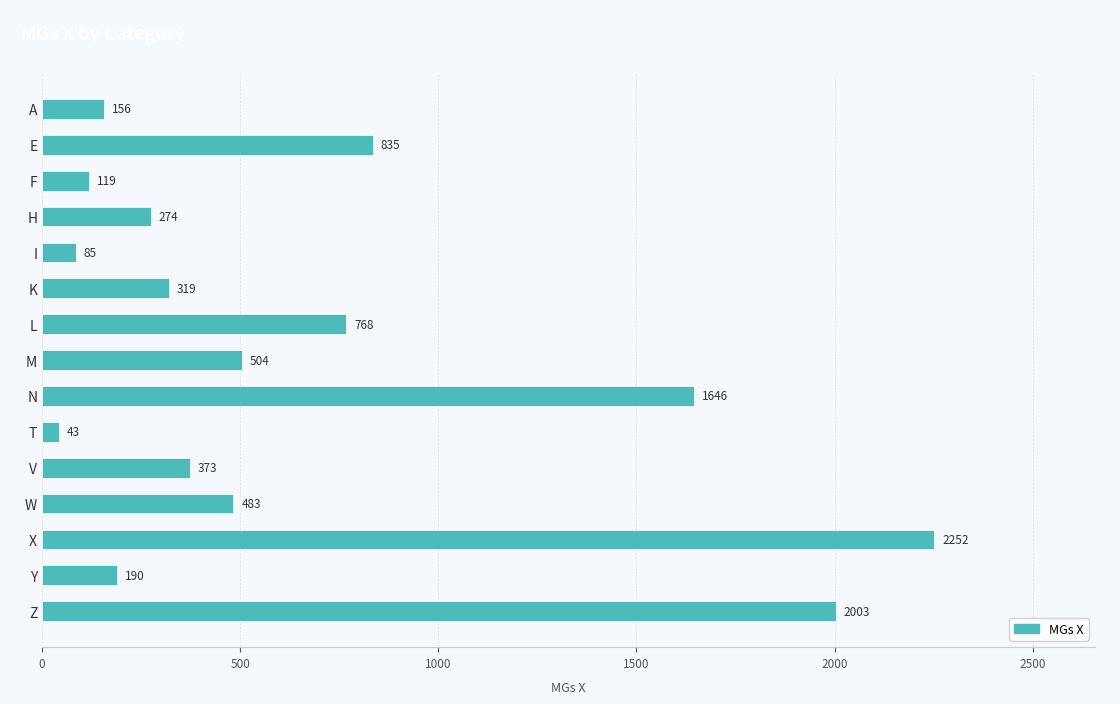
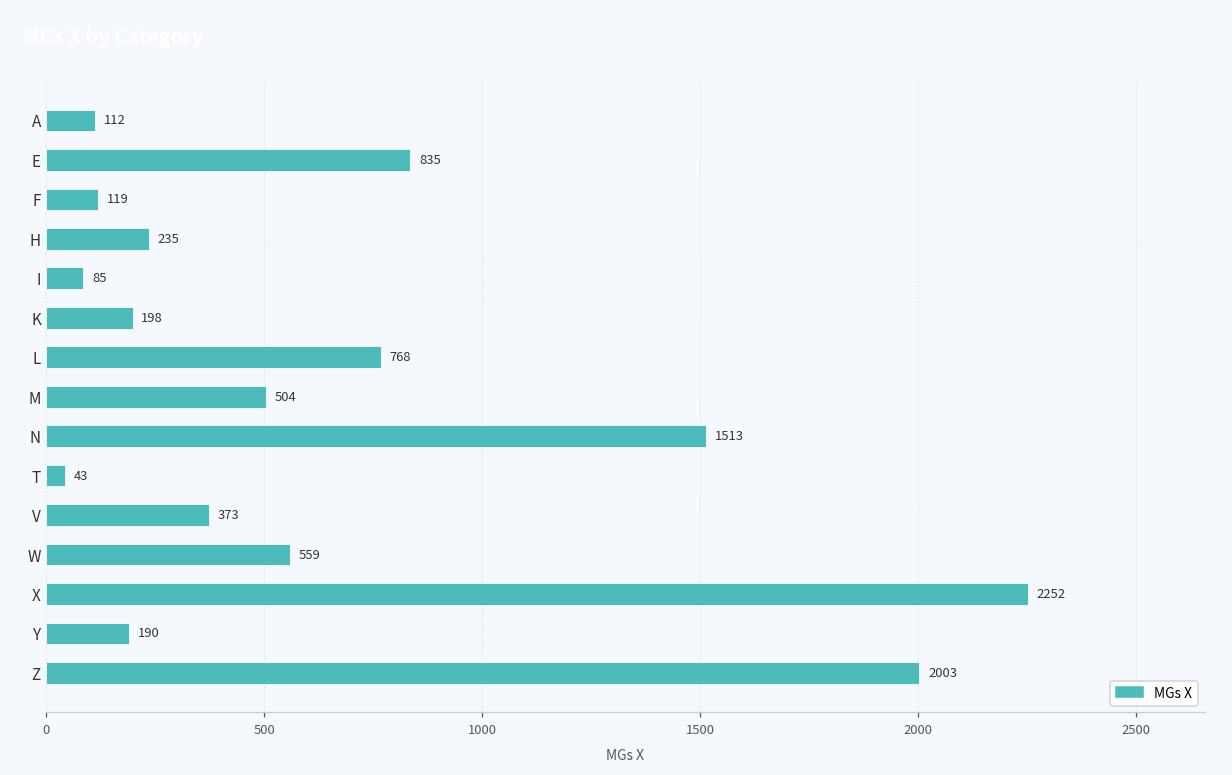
A: 156 -> 112
H: 274 -> 235
K: 319 -> 198
N: 1646 -> 1513
W: 483 -> 559
